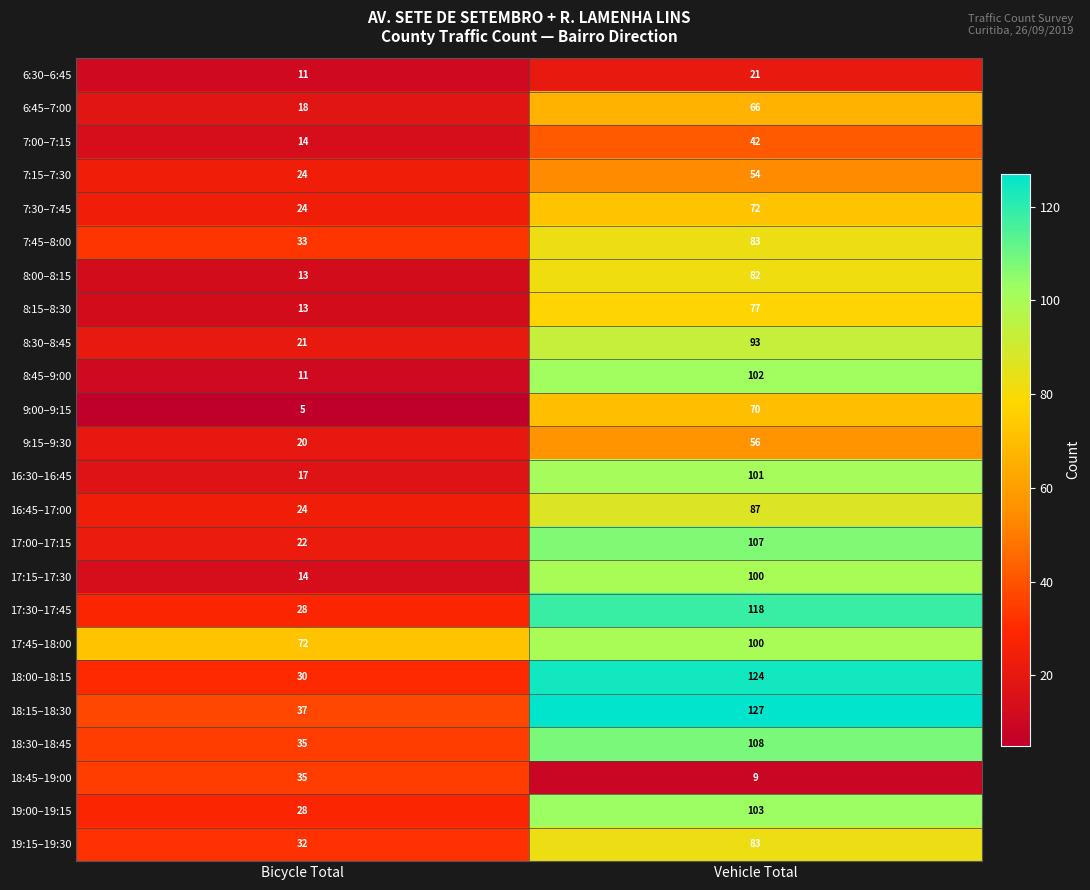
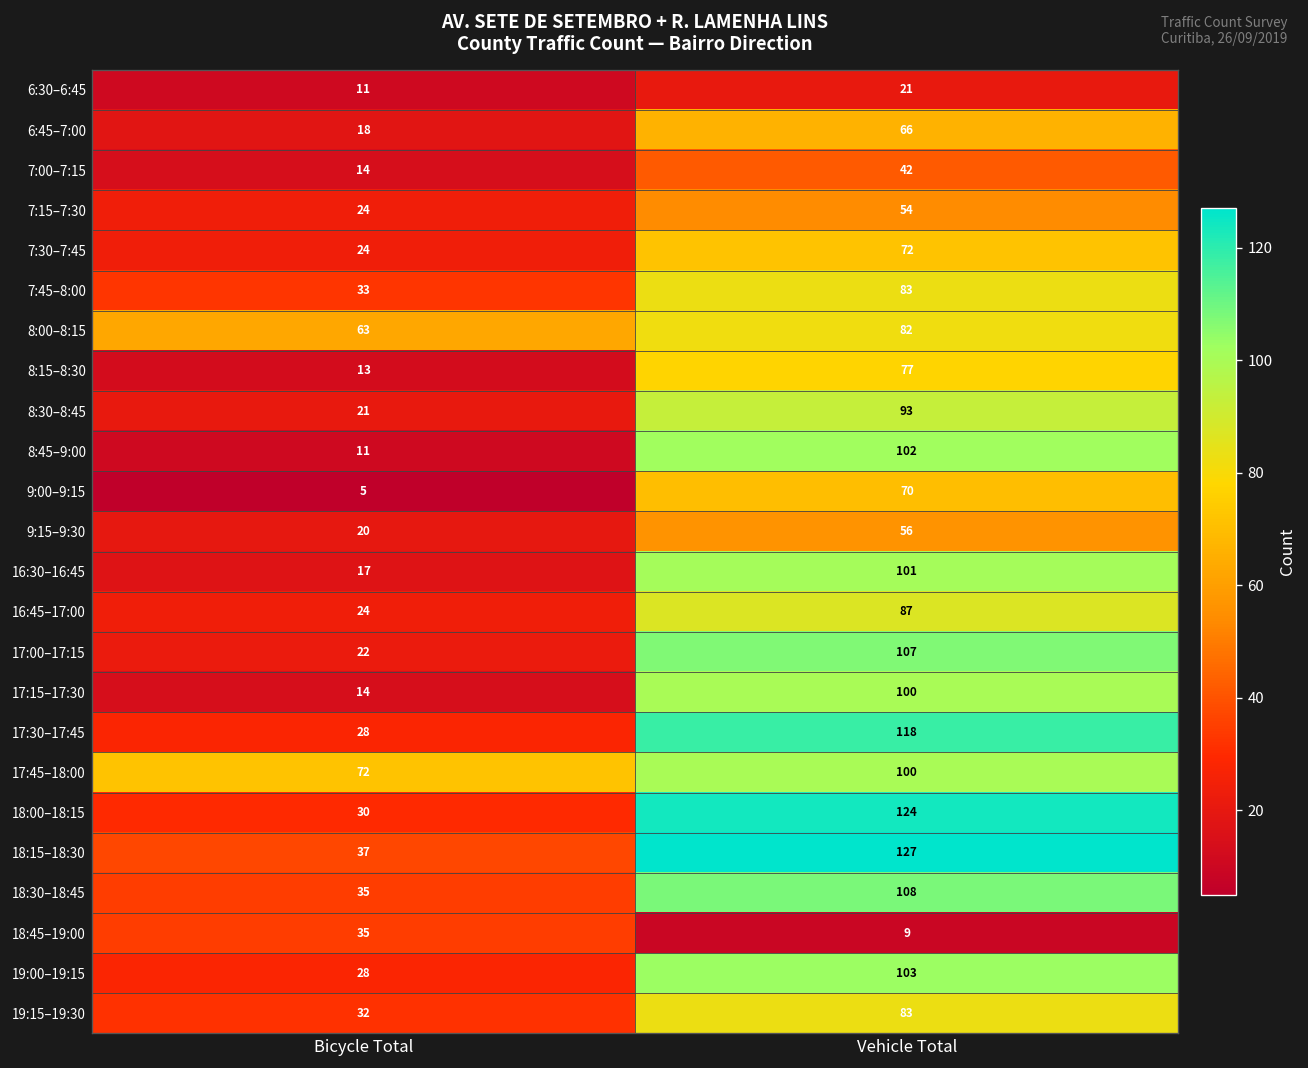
8:00–8:15, Bicycle Total: 13 -> 63
